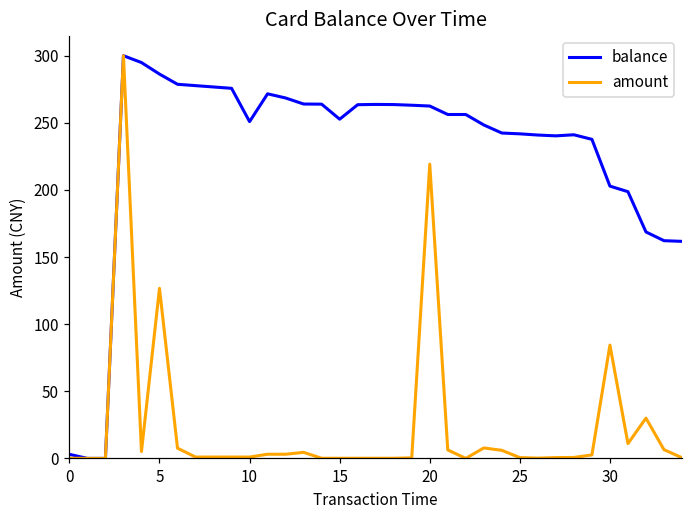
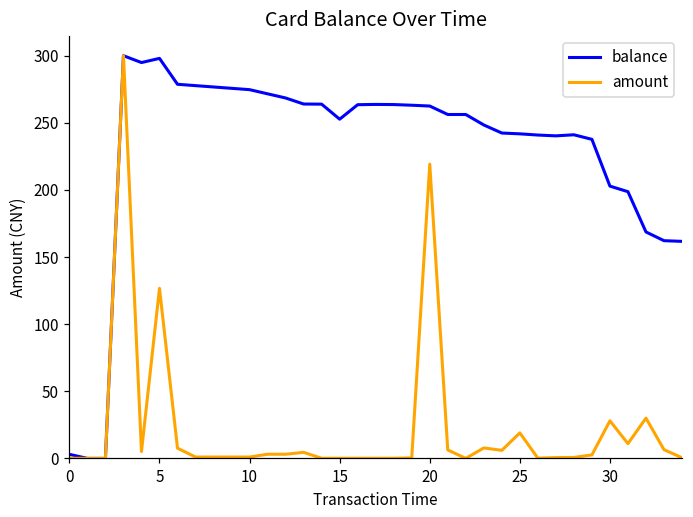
balance, 5: 286 -> 298
balance, 10: 251 -> 275
amount, 25: 1 -> 19
amount, 30: 84 -> 28
